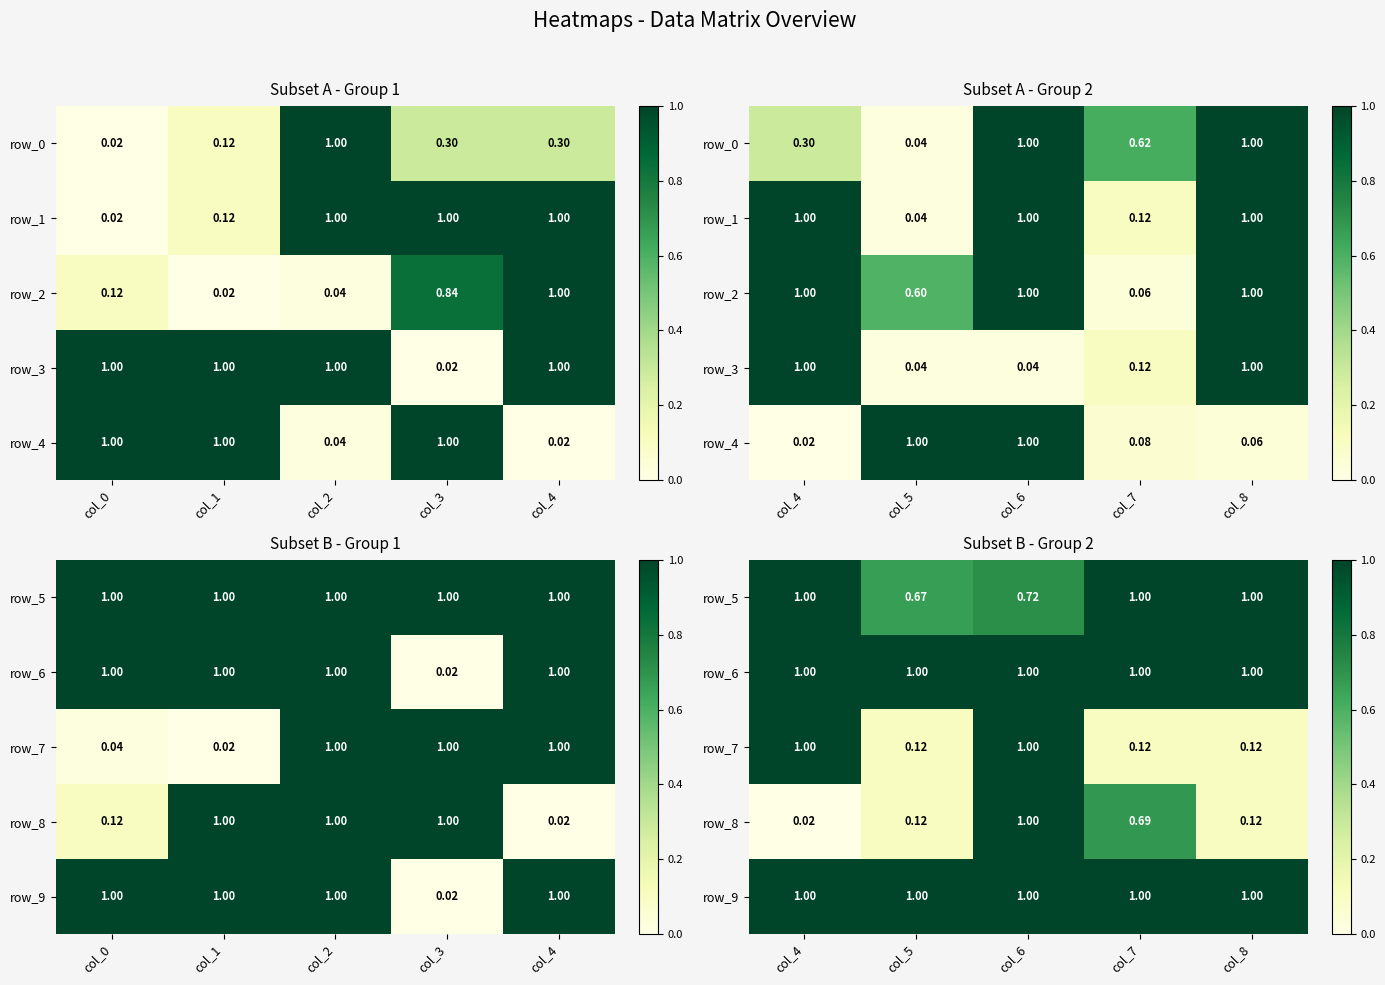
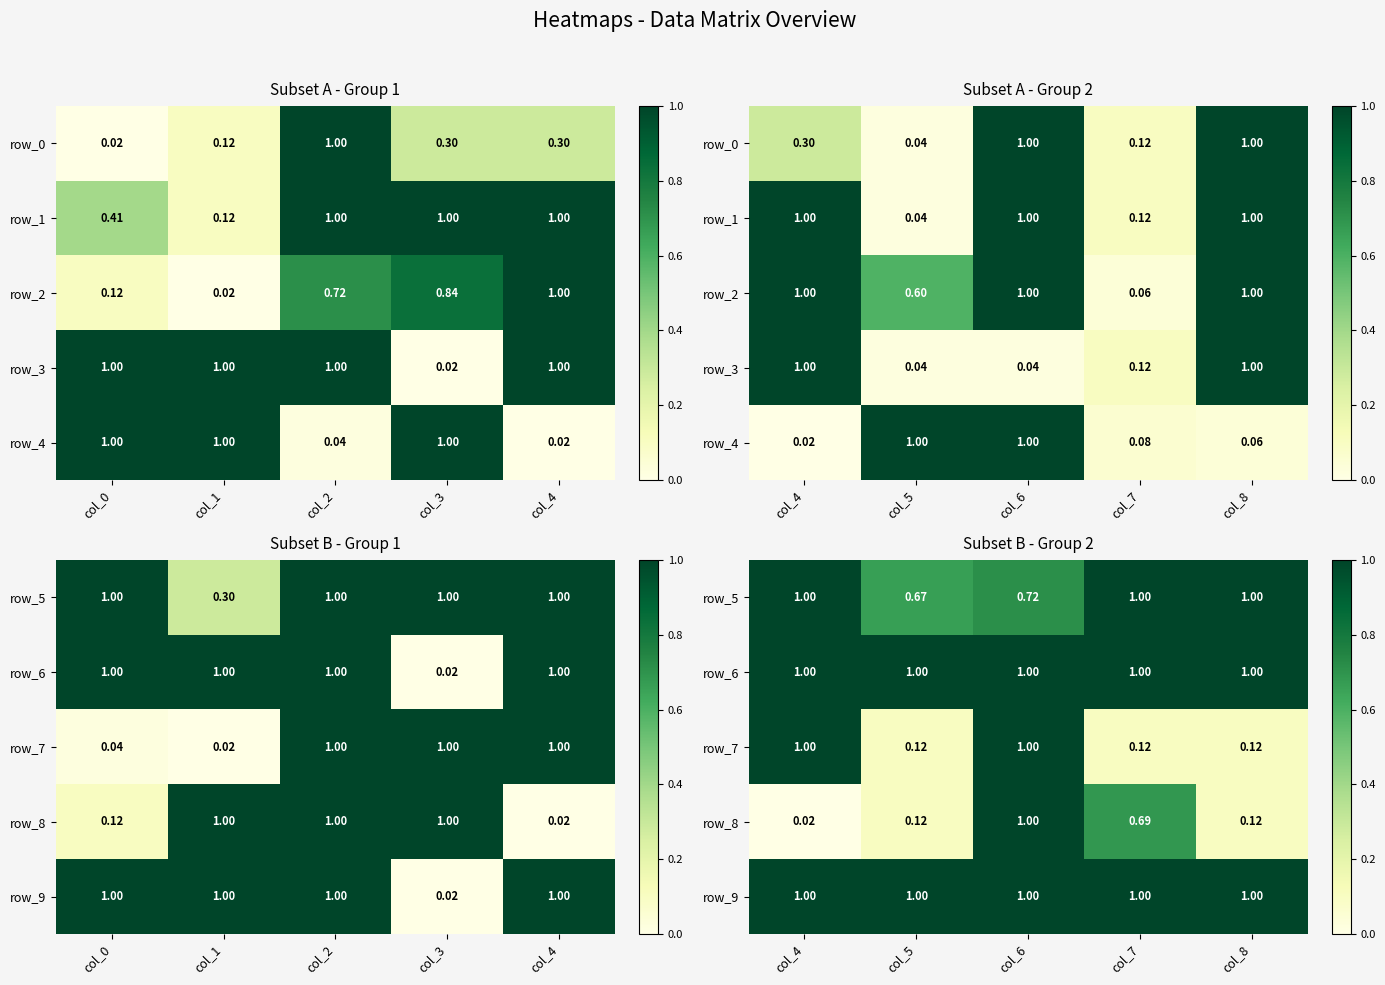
Subset A - Group 1, row_1, col_0: 0.02 -> 0.41
Subset A - Group 1, row_2, col_2: 0.04 -> 0.72
Subset A - Group 2, row_0, col_7: 0.62 -> 0.12
Subset B - Group 1, row_5, col_1: 1.00 -> 0.30
